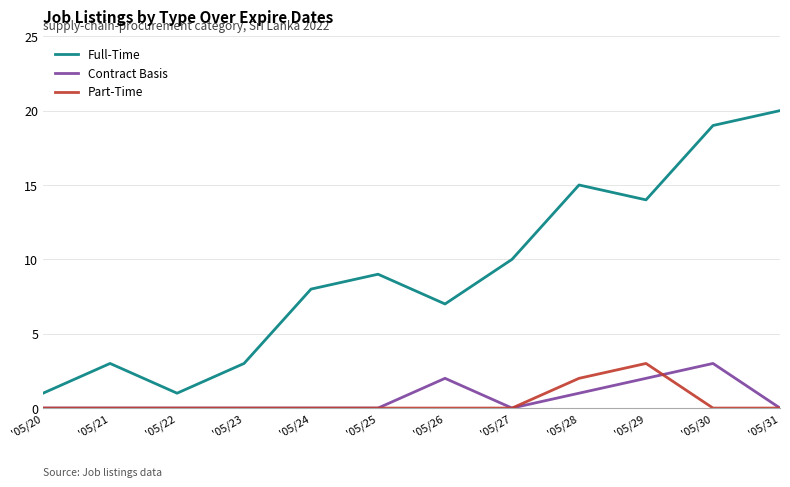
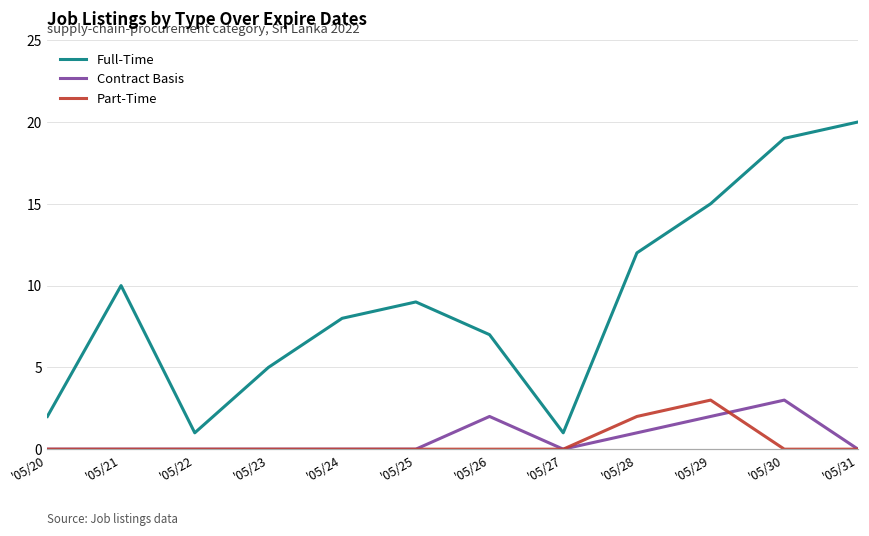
Full-Time, '05/20: 1 -> 2
Full-Time, '05/21: 3 -> 10
Full-Time, '05/23: 3 -> 5
Full-Time, '05/27: 10 -> 1
Full-Time, '05/28: 15 -> 12
Full-Time, '05/29: 14 -> 15
